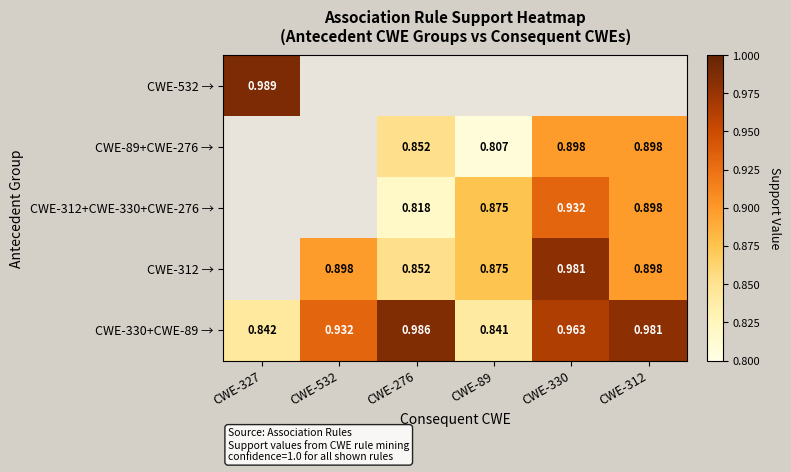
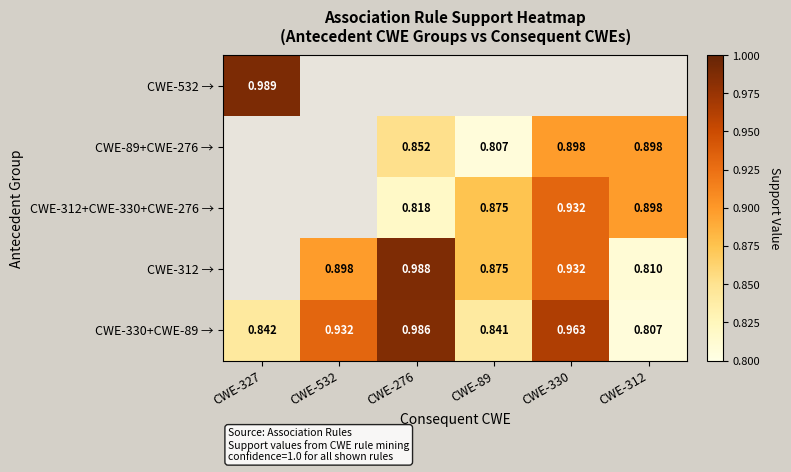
CWE-312 →, CWE-276: 0.852 -> 0.988
CWE-312 →, CWE-330: 0.981 -> 0.932
CWE-312 →, CWE-312: 0.898 -> 0.810
CWE-330+CWE-89 →, CWE-312: 0.981 -> 0.807
